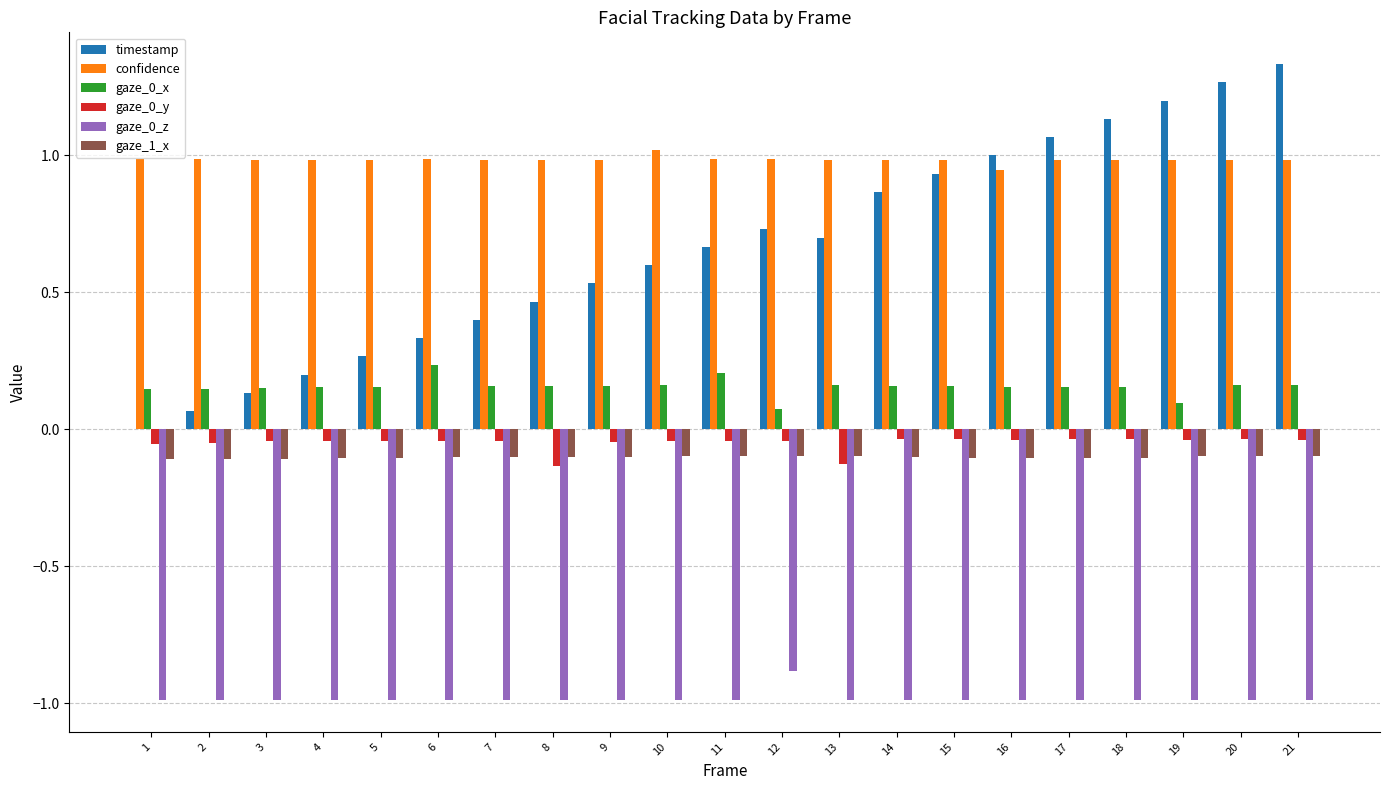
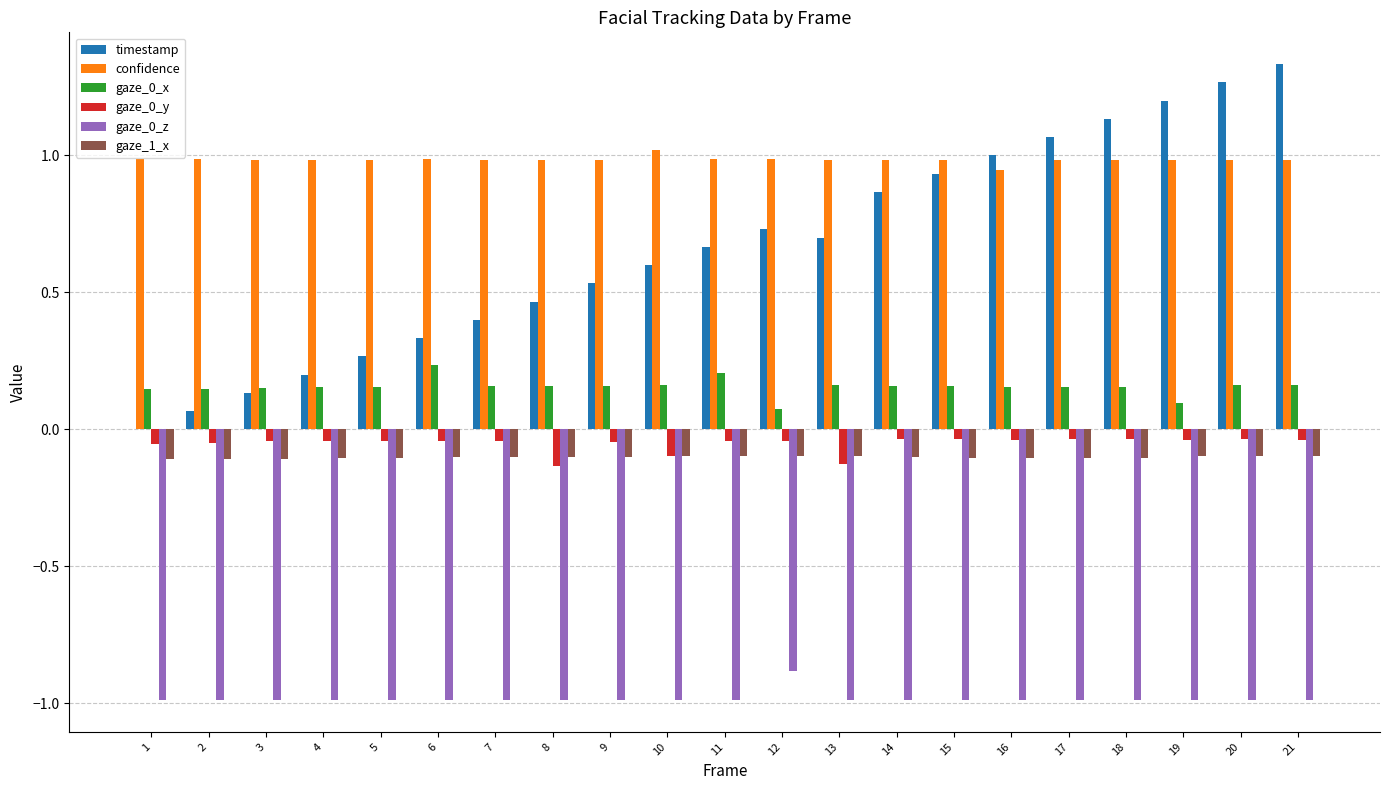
gaze_0_y, 10: -0.04 -> -0.10
